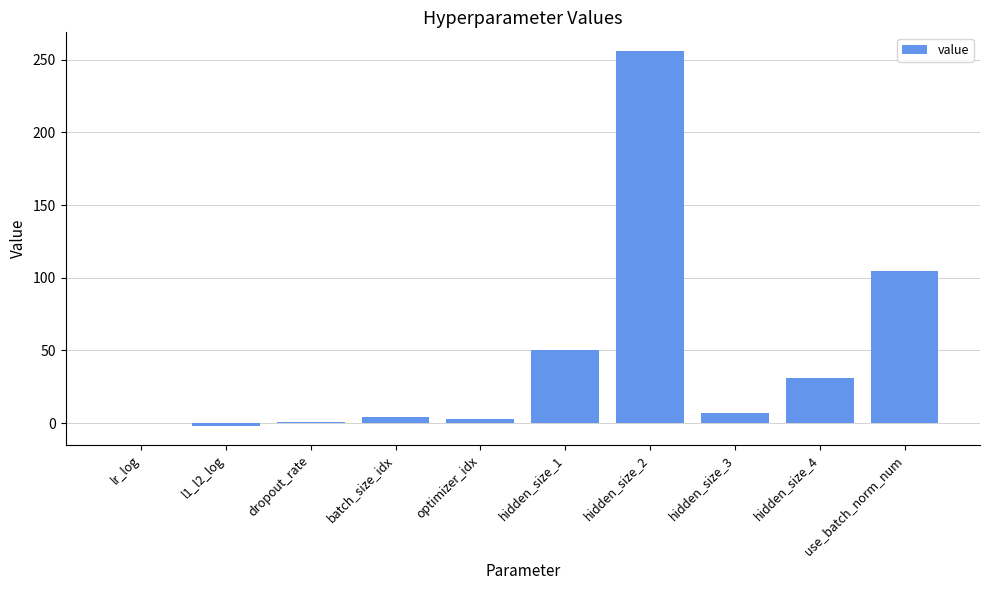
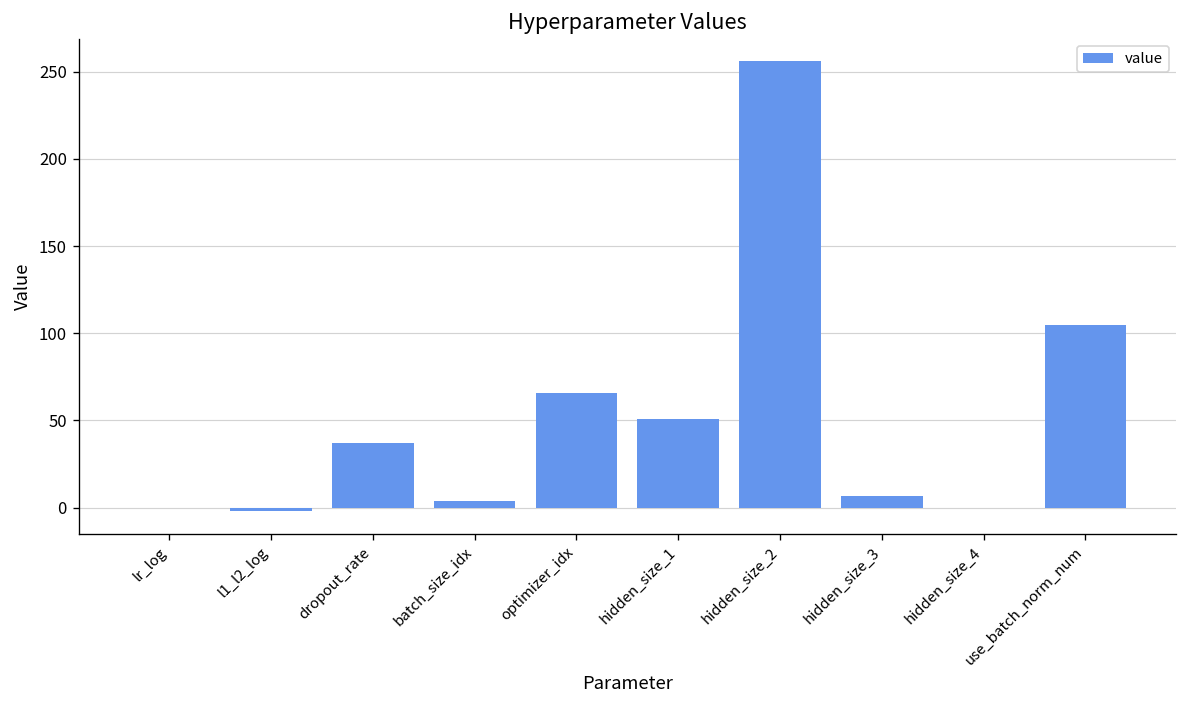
dropout_rate: 1 -> 37
optimizer_idx: 3 -> 66
hidden_size_4: 31 -> 0
